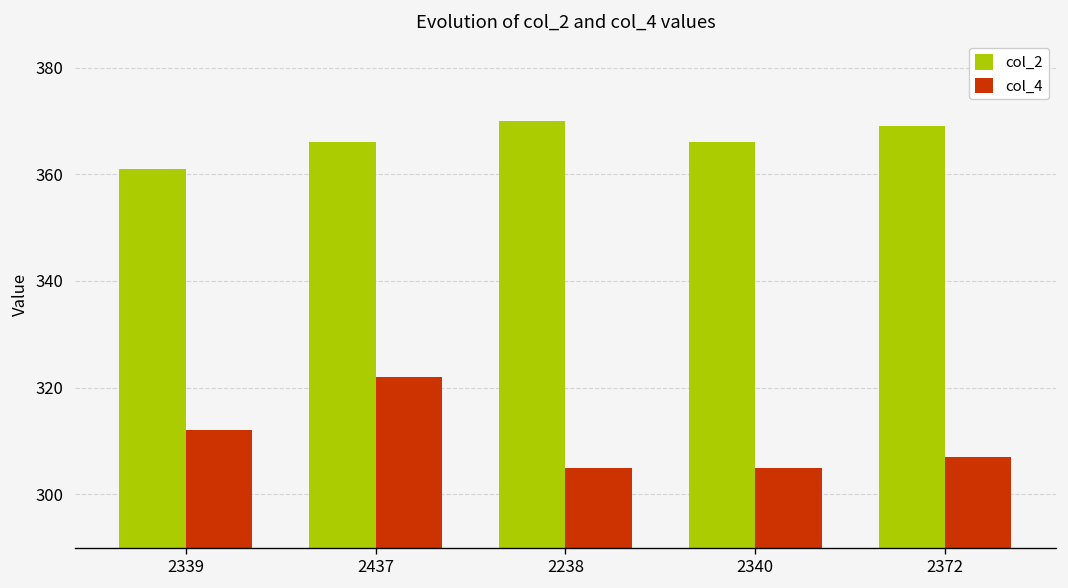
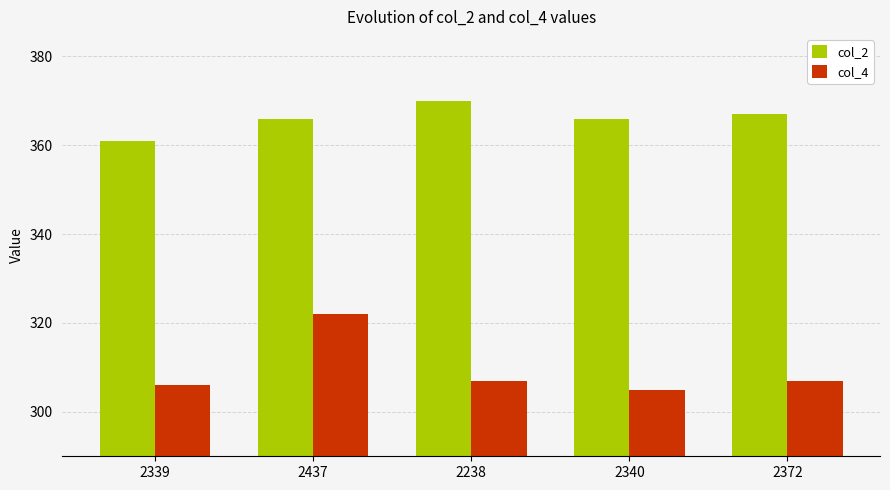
col_4, 2339: 312 -> 306
col_4, 2238: 305 -> 307
col_2, 2372: 369 -> 367
